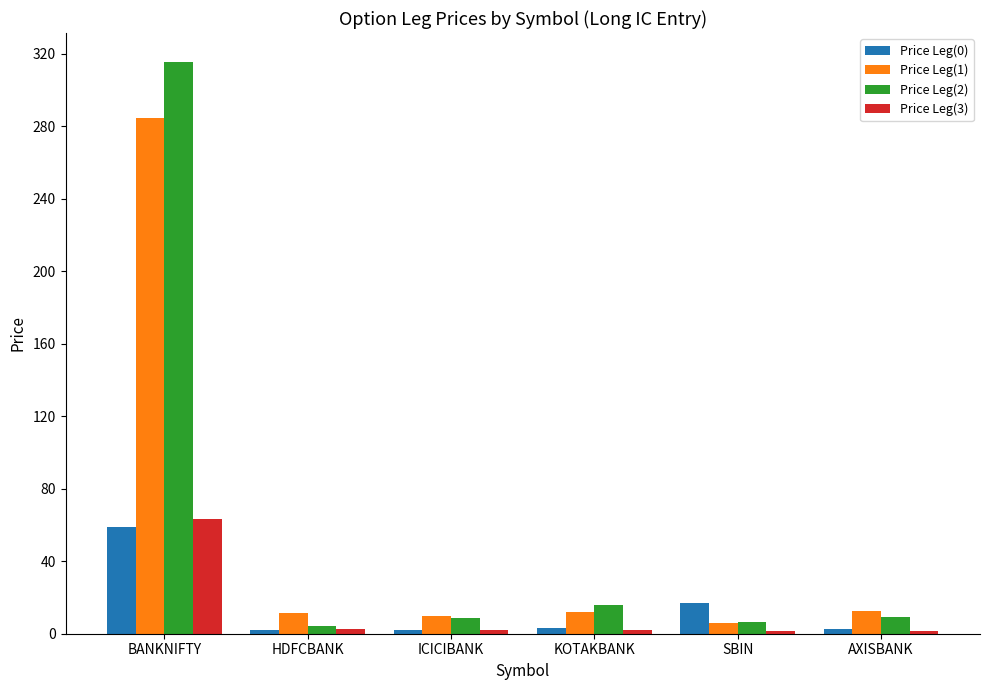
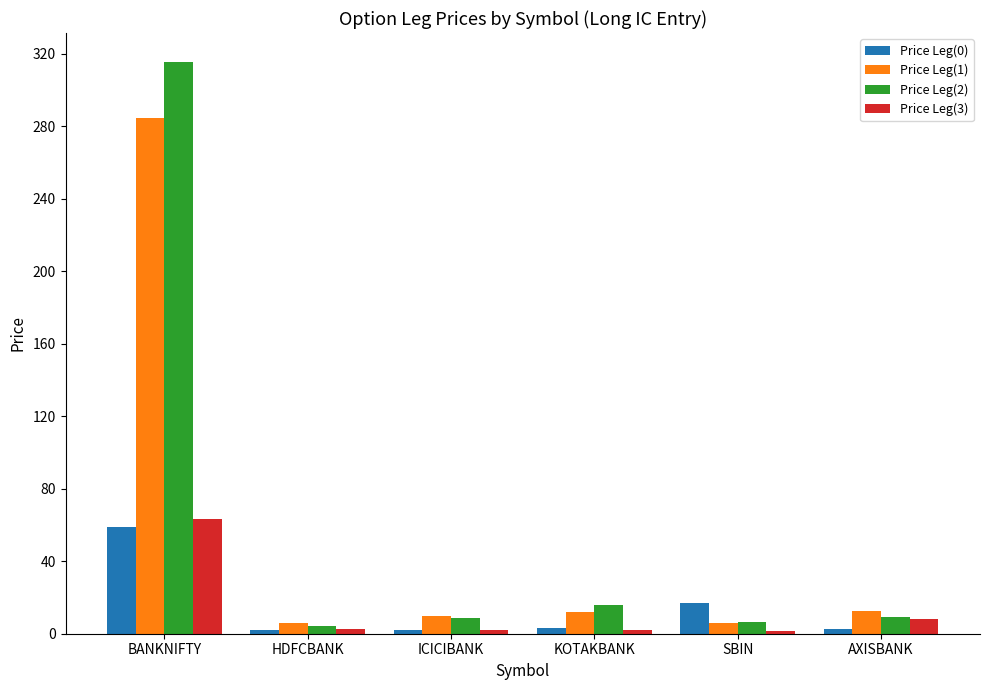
Price Leg(1), HDFCBANK: 12 -> 6
Price Leg(3), AXISBANK: 2 -> 8
